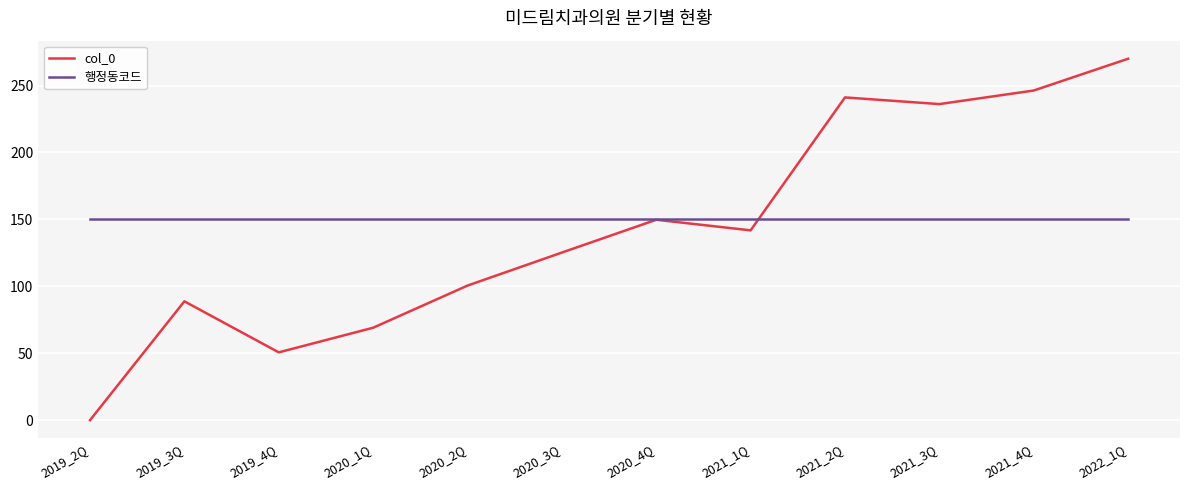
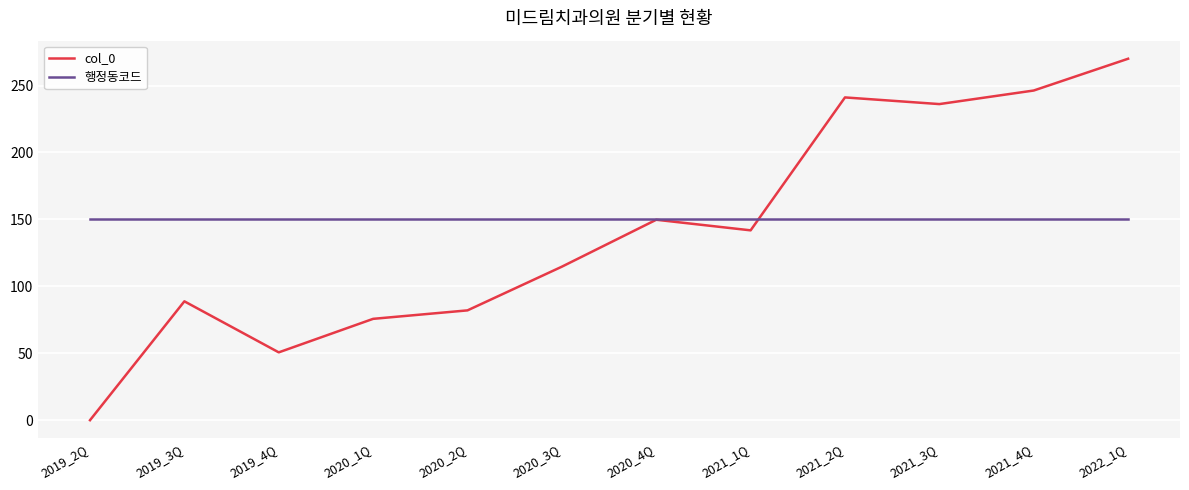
col_0, 2020_1Q: 69 -> 76
col_0, 2020_2Q: 101 -> 82
col_0, 2020_3Q: 125 -> 115
